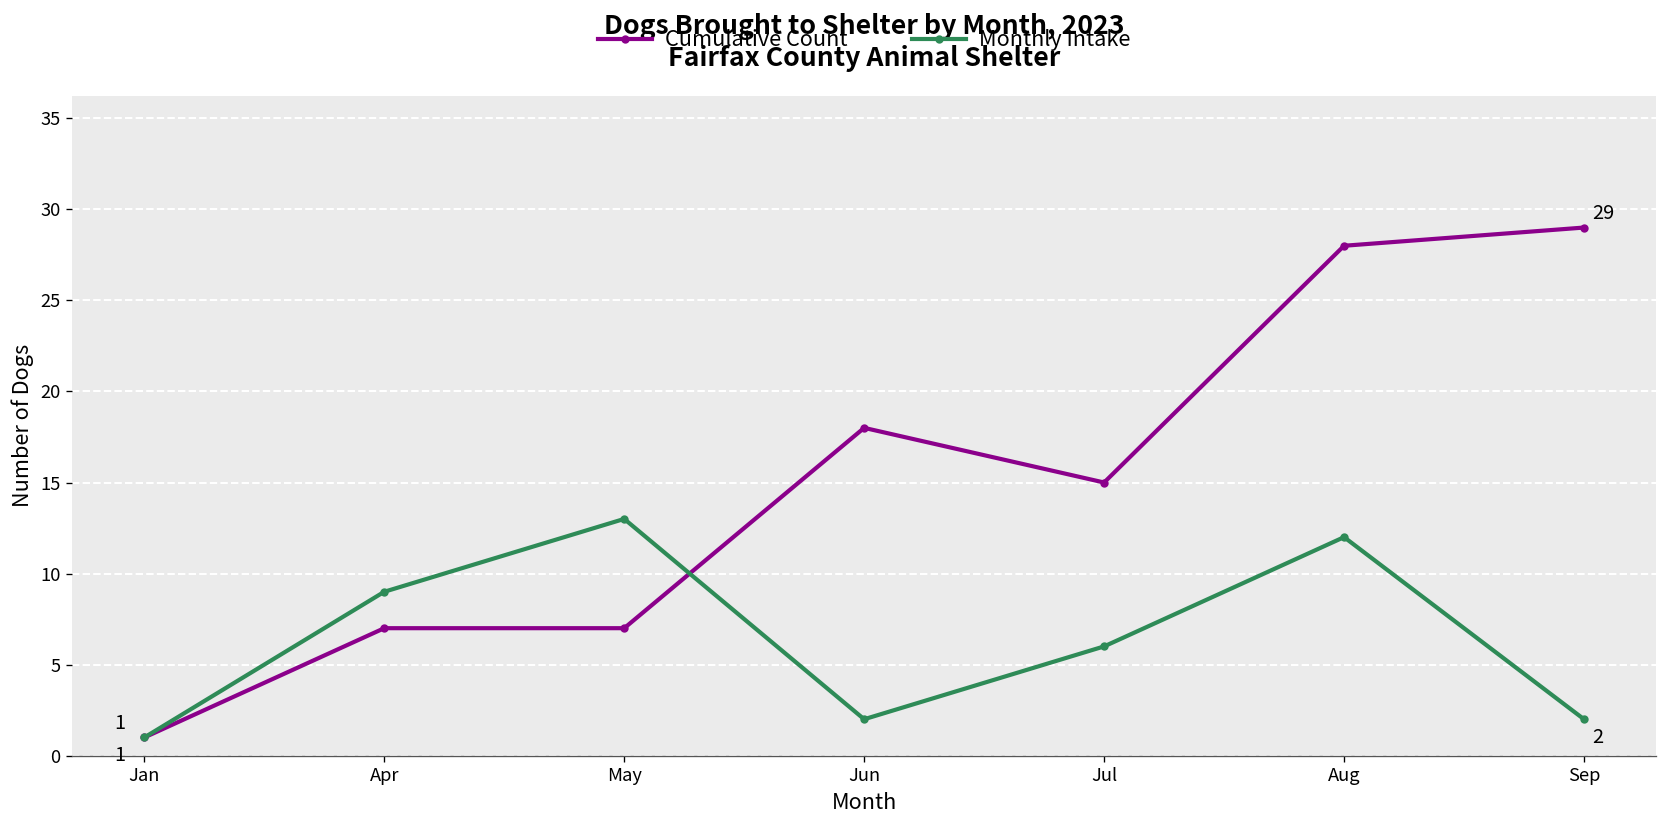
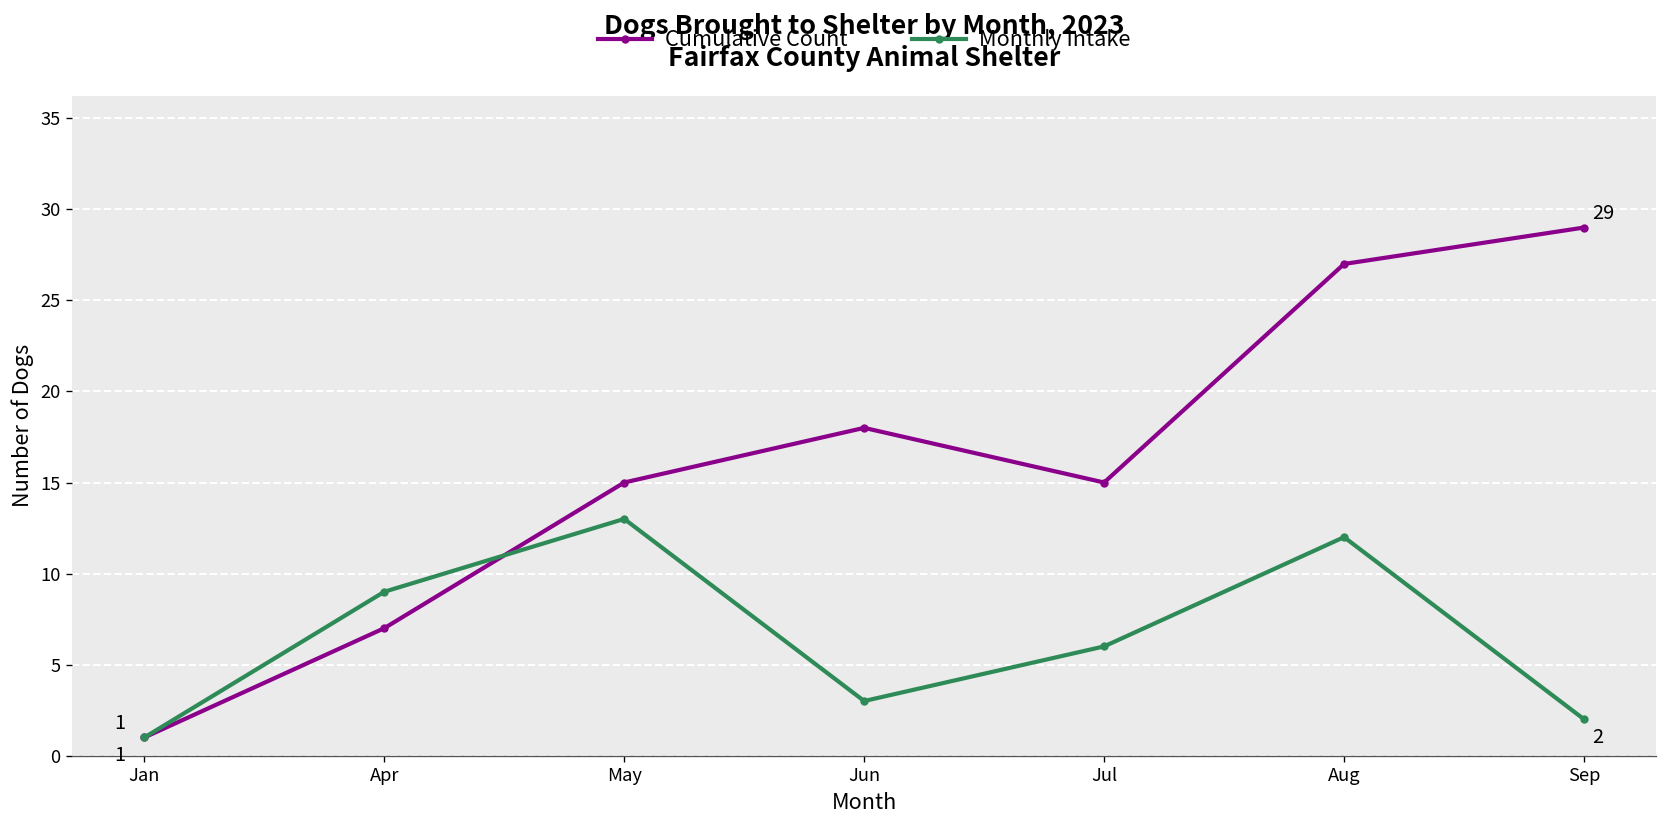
Cumulative Count, May: 7 -> 15
Monthly Intake, Jun: 2 -> 3
Cumulative Count, Aug: 28 -> 27
